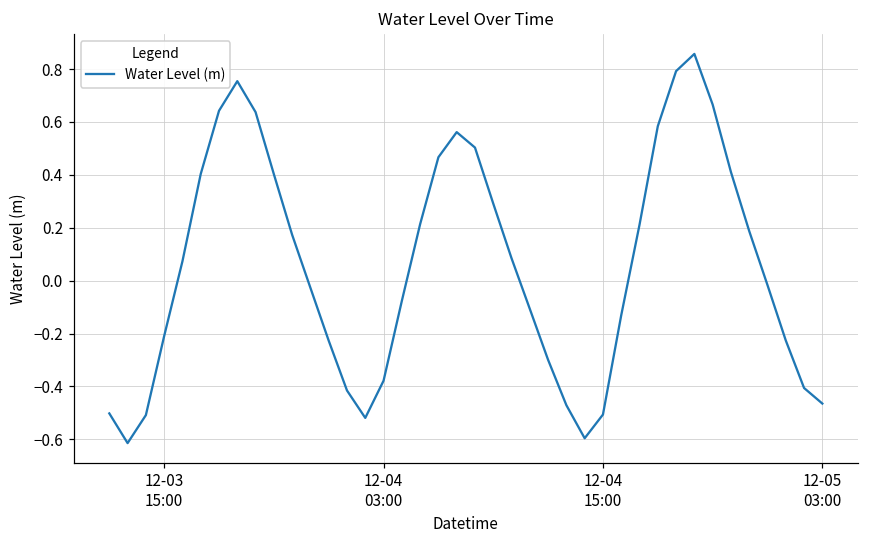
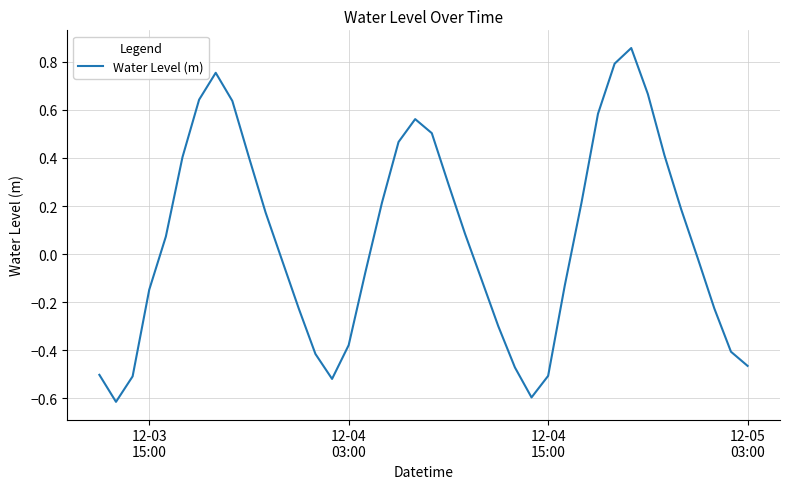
12-03 15:00: -0.21 -> -0.15
